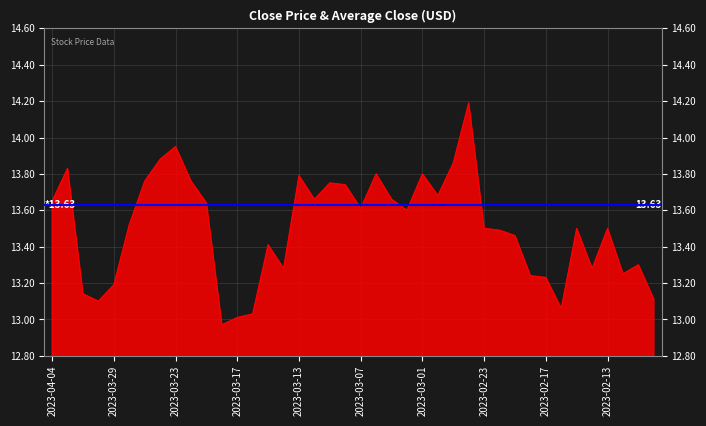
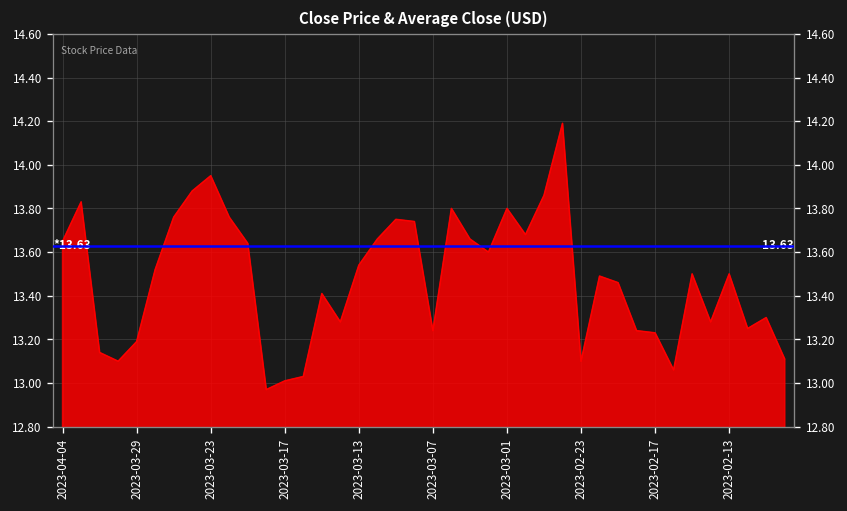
2023-03-13: 13.79 -> 13.54
2023-03-07: 13.61 -> 13.24
2023-02-23: 13.5 -> 13.1
